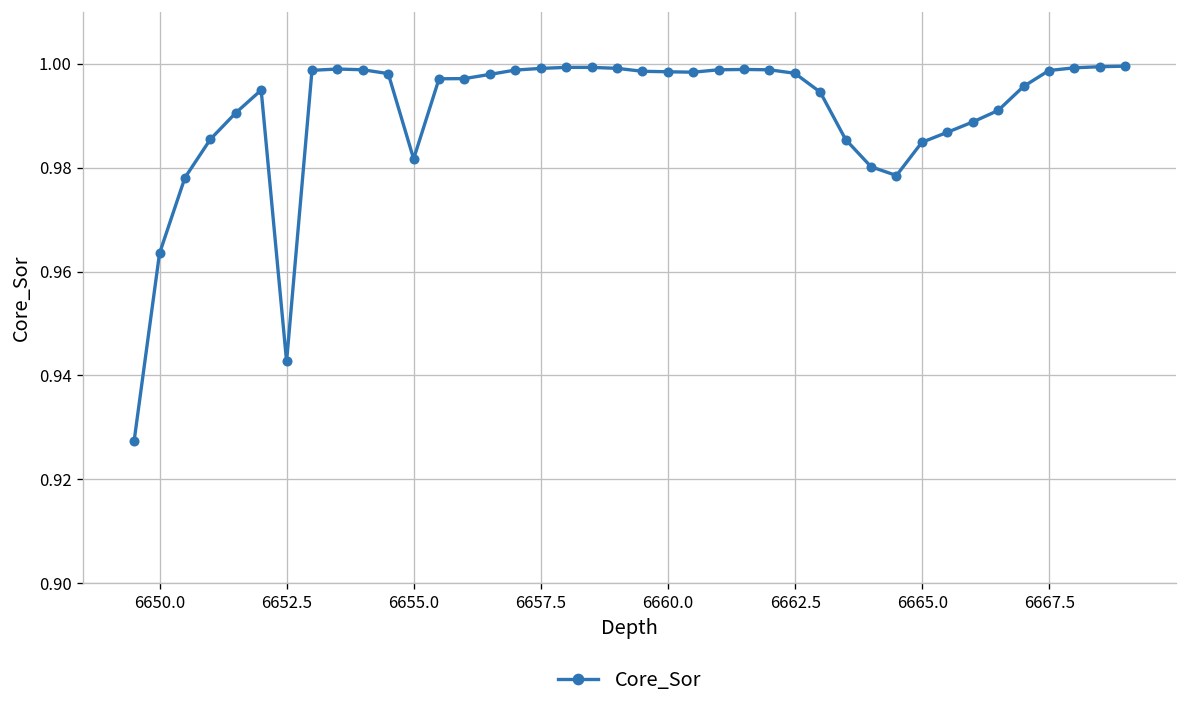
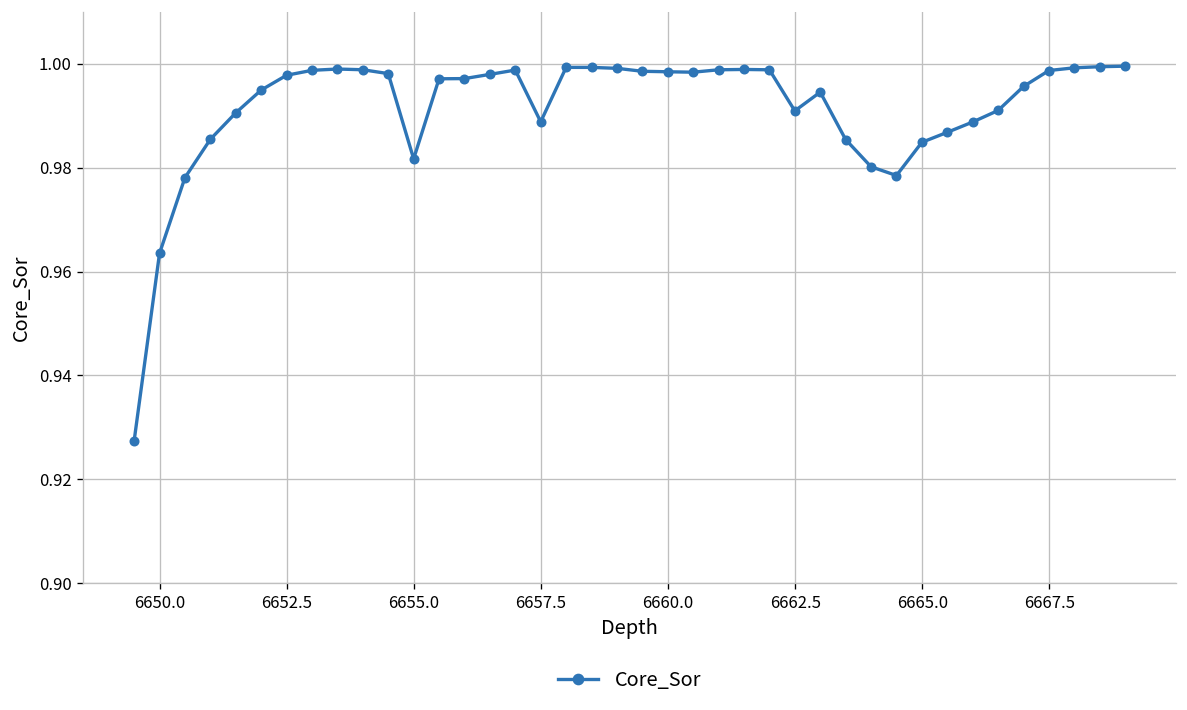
6652.5: 0.943 -> 0.998
6657.5: 0.999 -> 0.989
6662.5: 0.998 -> 0.991
